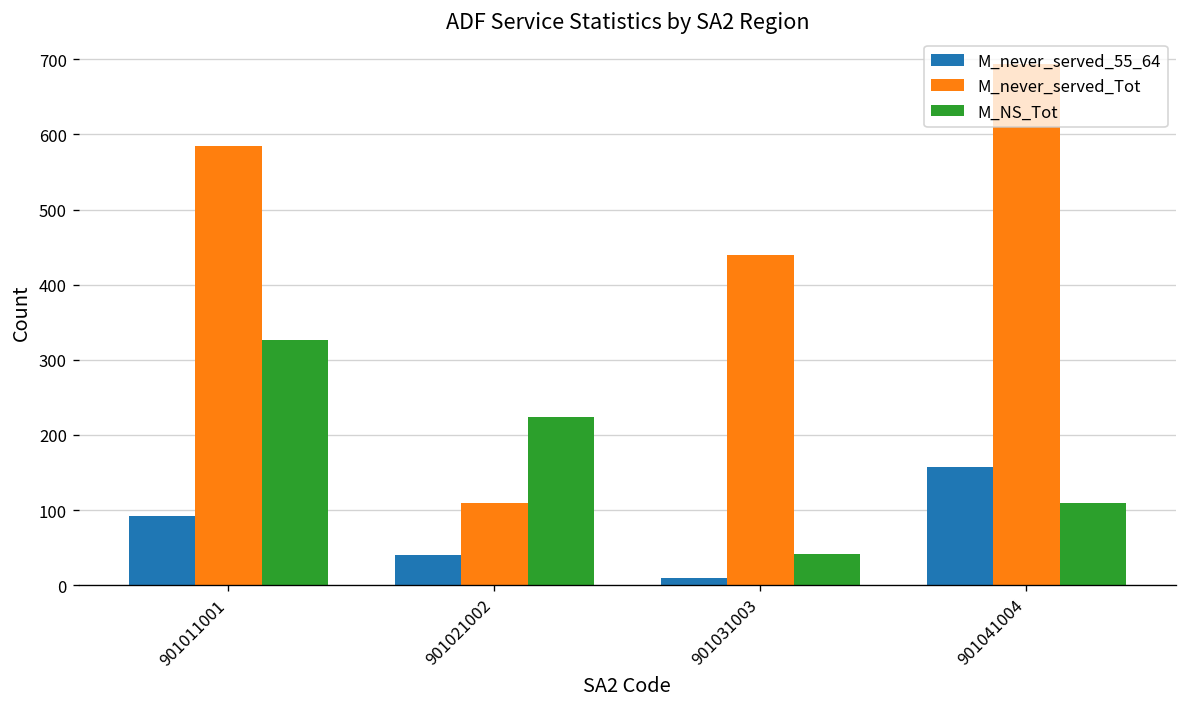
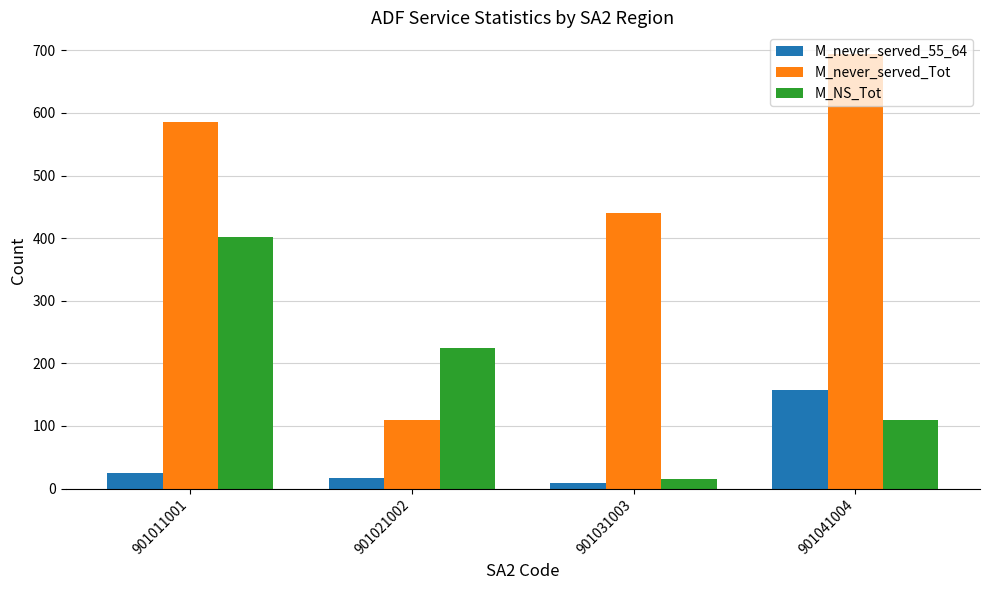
M_never_served_55_64, 901011001: 90 -> 20
M_NS_Tot, 901011001: 330 -> 400
M_never_served_55_64, 901021002: 40 -> 20
M_NS_Tot, 901031003: 40 -> 20
